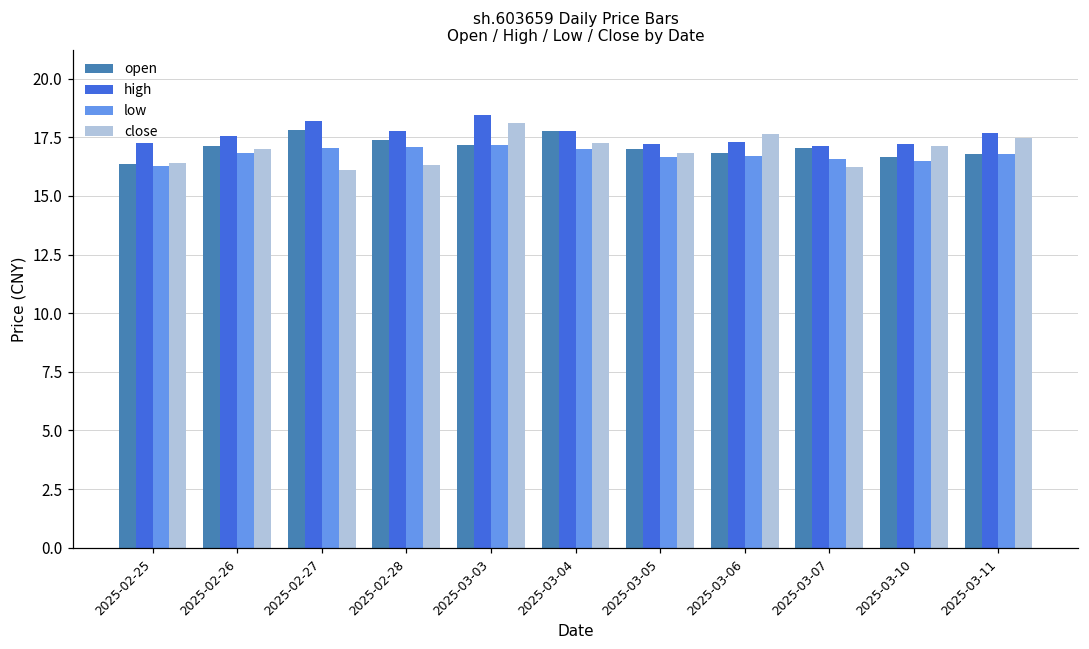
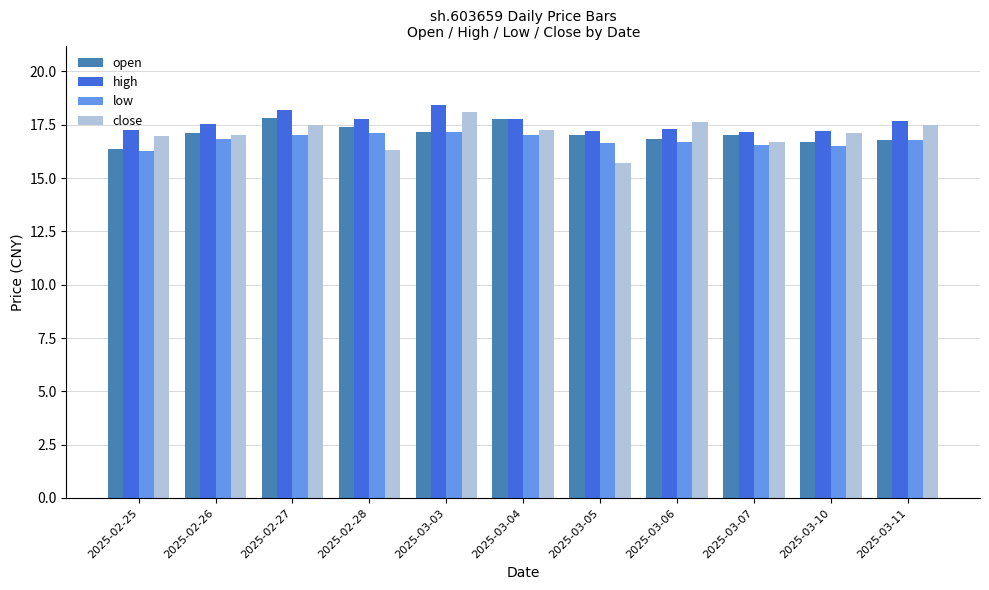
close, 2025-02-25: 16.4 -> 17.0
close, 2025-02-27: 16.1 -> 17.5
close, 2025-03-05: 16.8 -> 15.7
close, 2025-03-07: 16.3 -> 16.7
